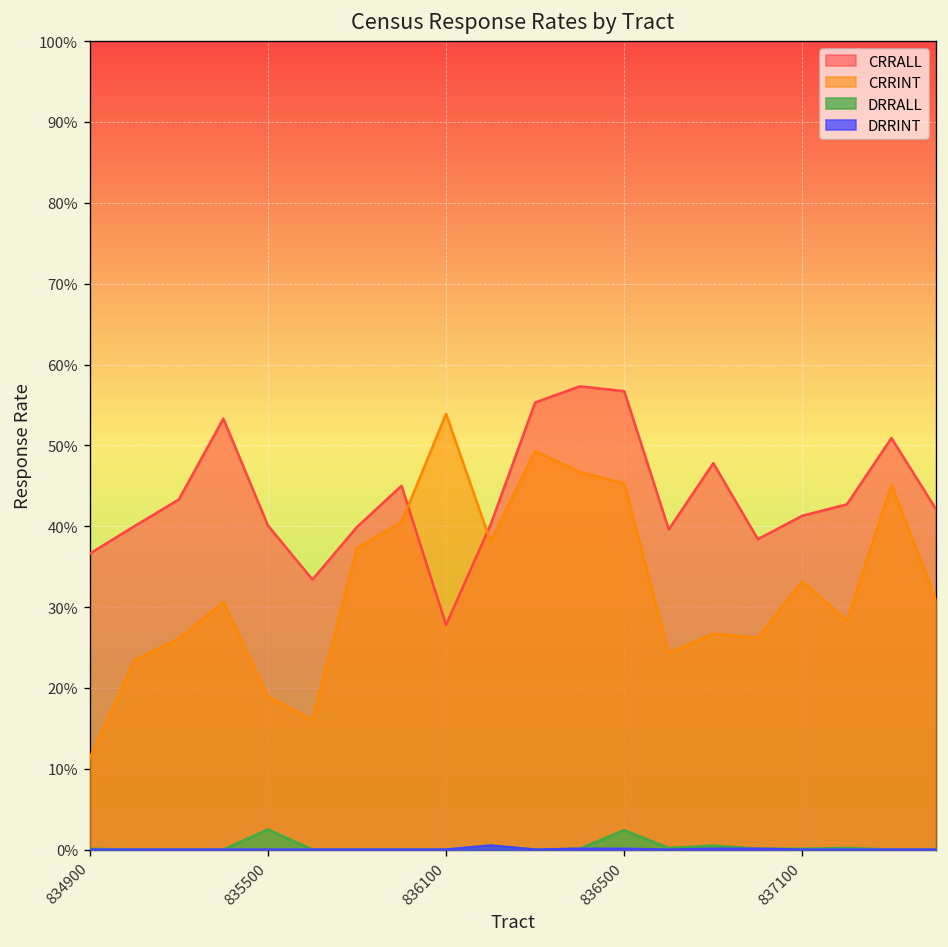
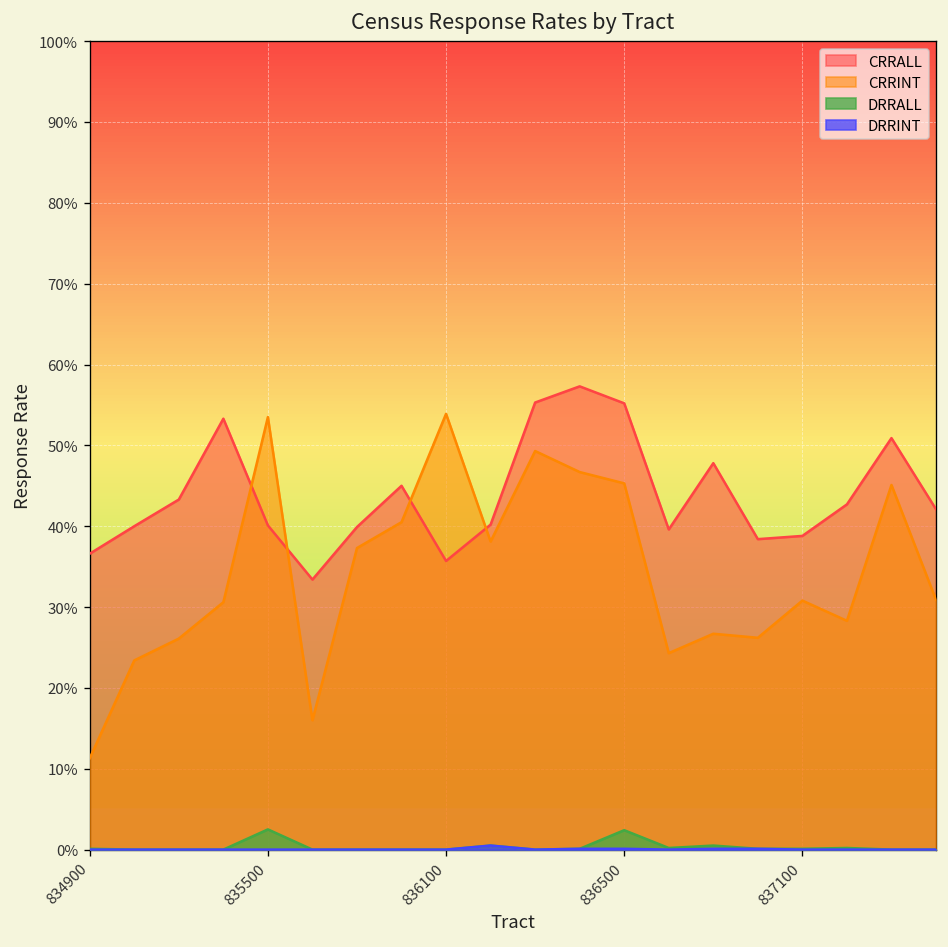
CRRINT, 835500: 19% -> 54%
CRRALL, 836100: 28% -> 36%
CRRALL, 836500: 57% -> 55%
CRRALL, 837100: 41% -> 39%
CRRINT, 837100: 33% -> 31%
